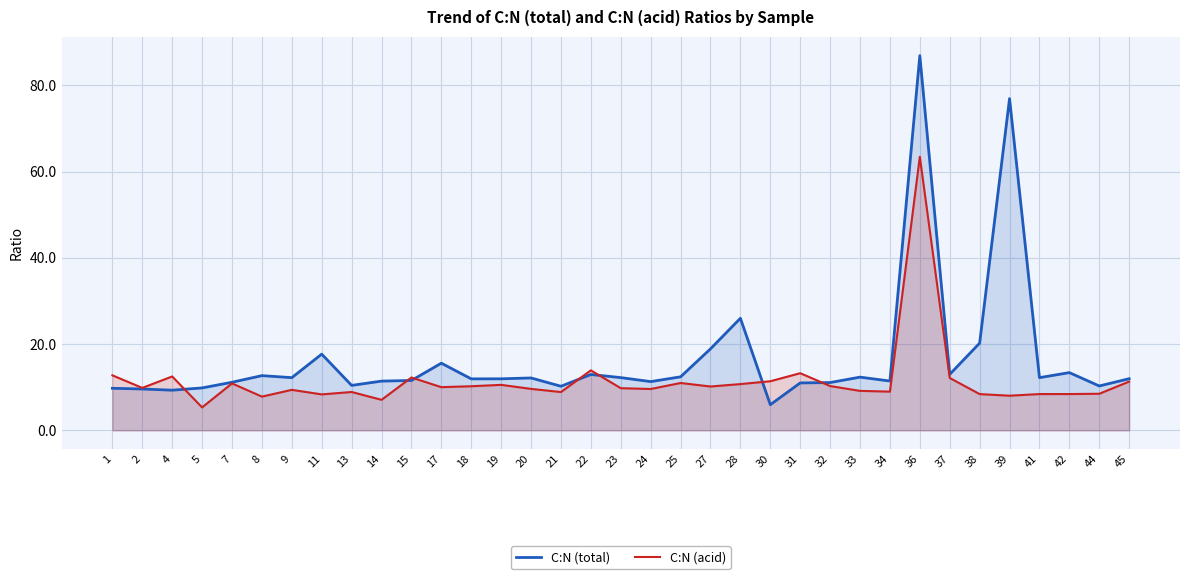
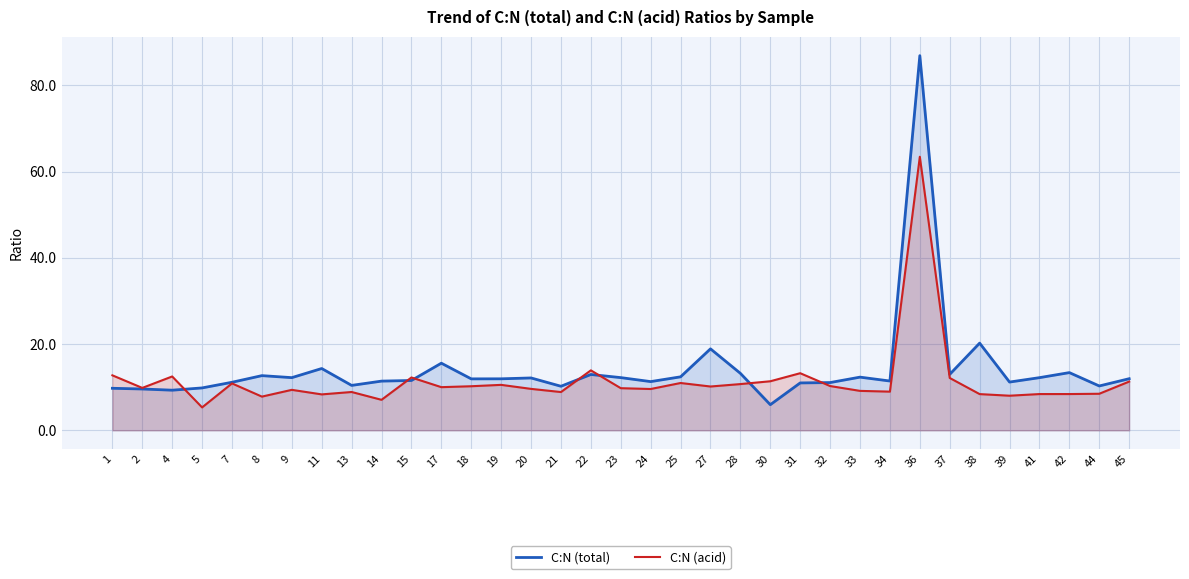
C:N (total), 11: 18 -> 14
C:N (total), 28: 26 -> 13
C:N (total), 39: 77 -> 11
